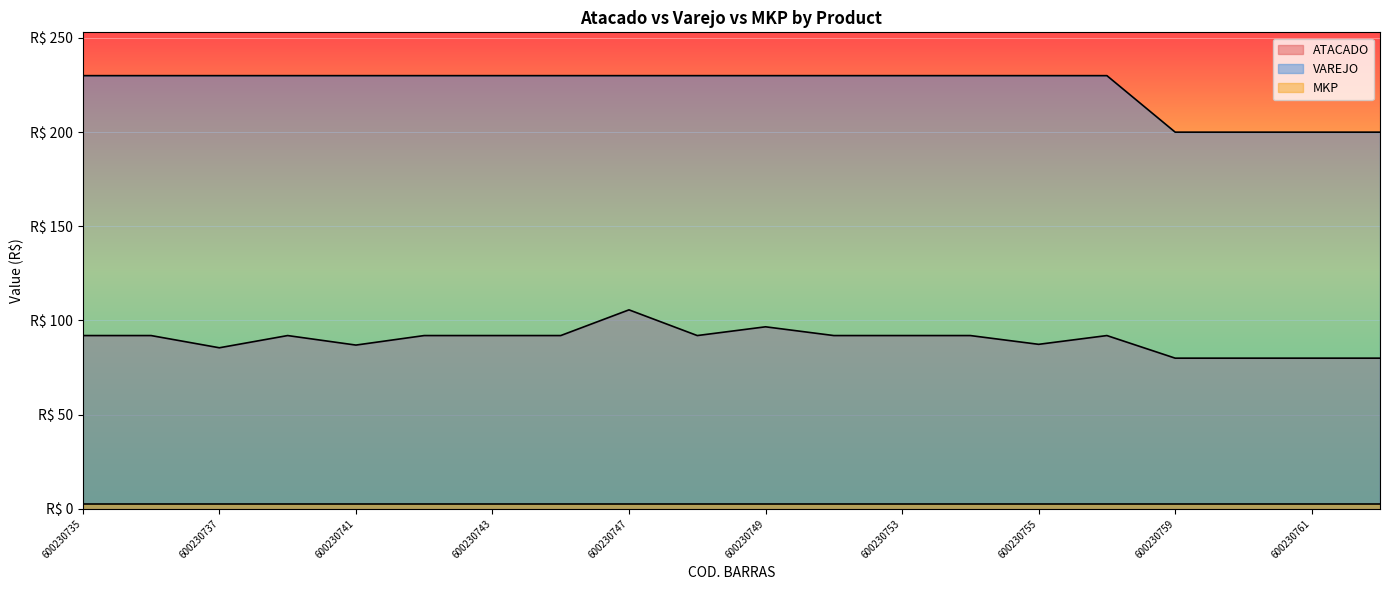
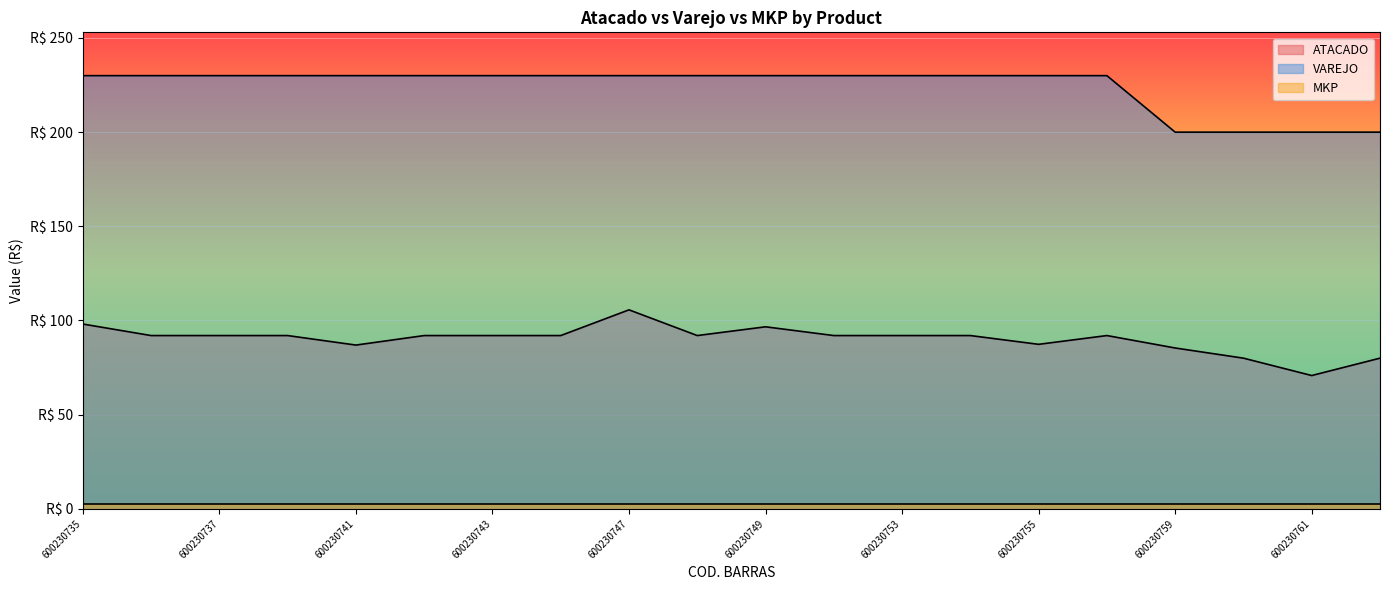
ATACADO, 600230735: R$ 92 -> R$ 98
ATACADO, 600230737: R$ 86 -> R$ 92
ATACADO, 600230759: R$ 80 -> R$ 85
ATACADO, 600230761: R$ 80 -> R$ 71
